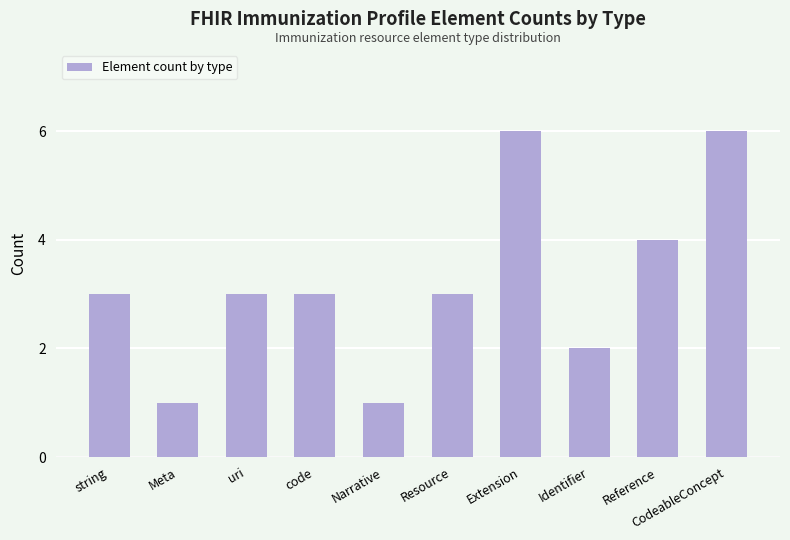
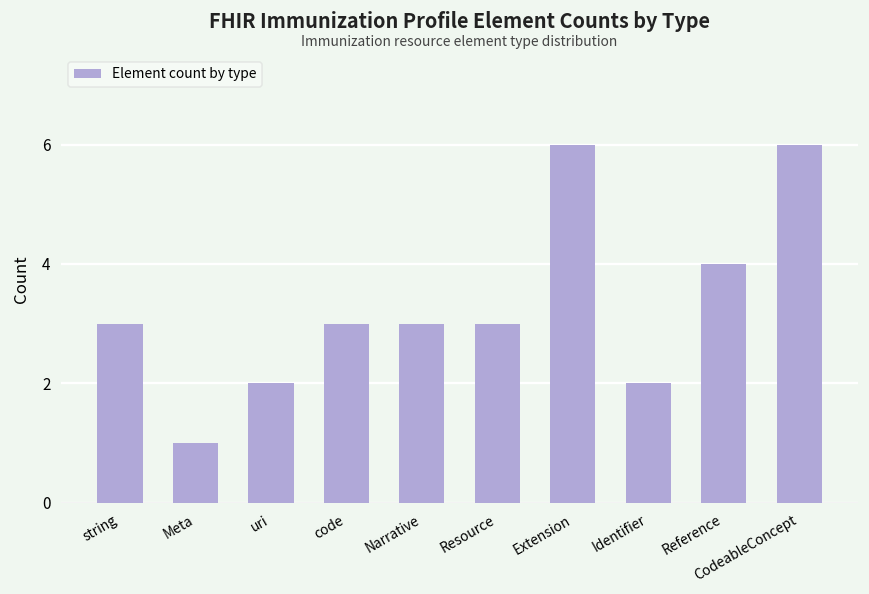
uri: 3 -> 2
Narrative: 1 -> 3
